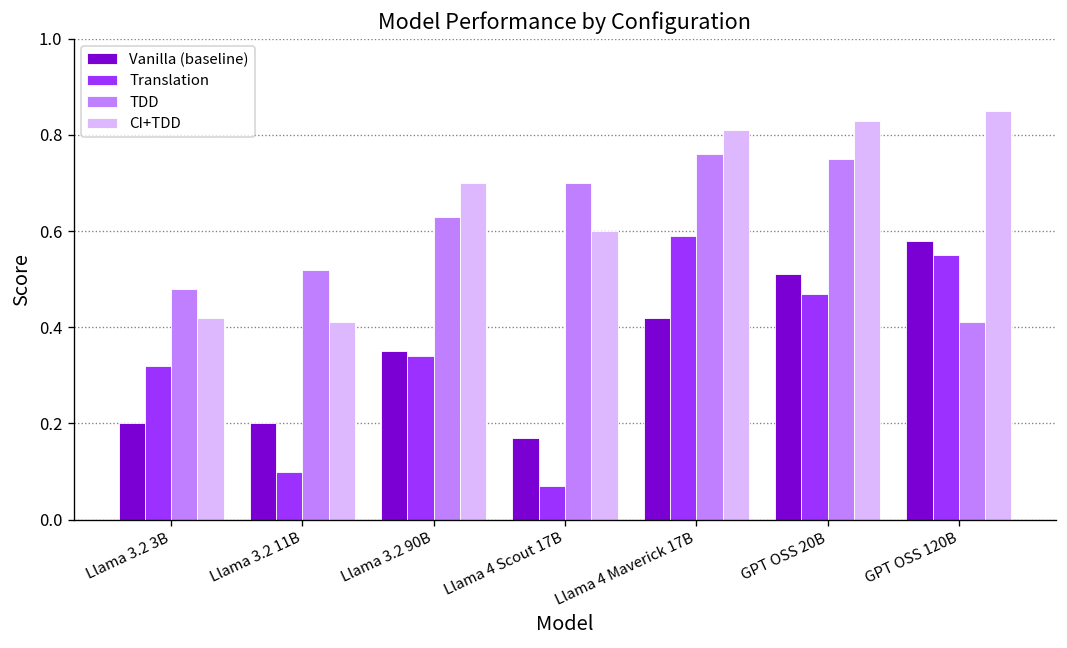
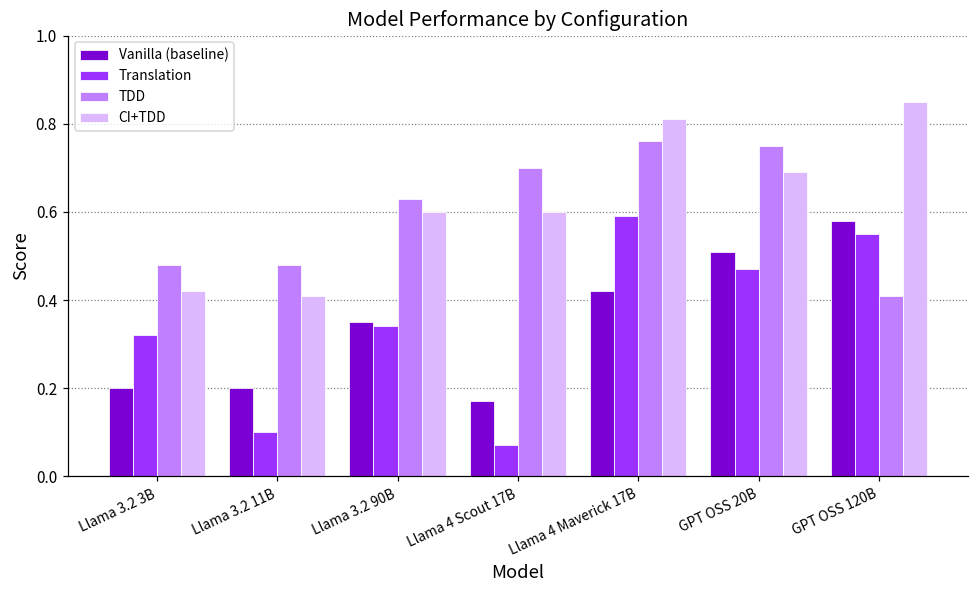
TDD, Llama 3.2 11B: 0.52 -> 0.48
CI+TDD, Llama 3.2 90B: 0.7 -> 0.6
CI+TDD, GPT OSS 20B: 0.83 -> 0.69
